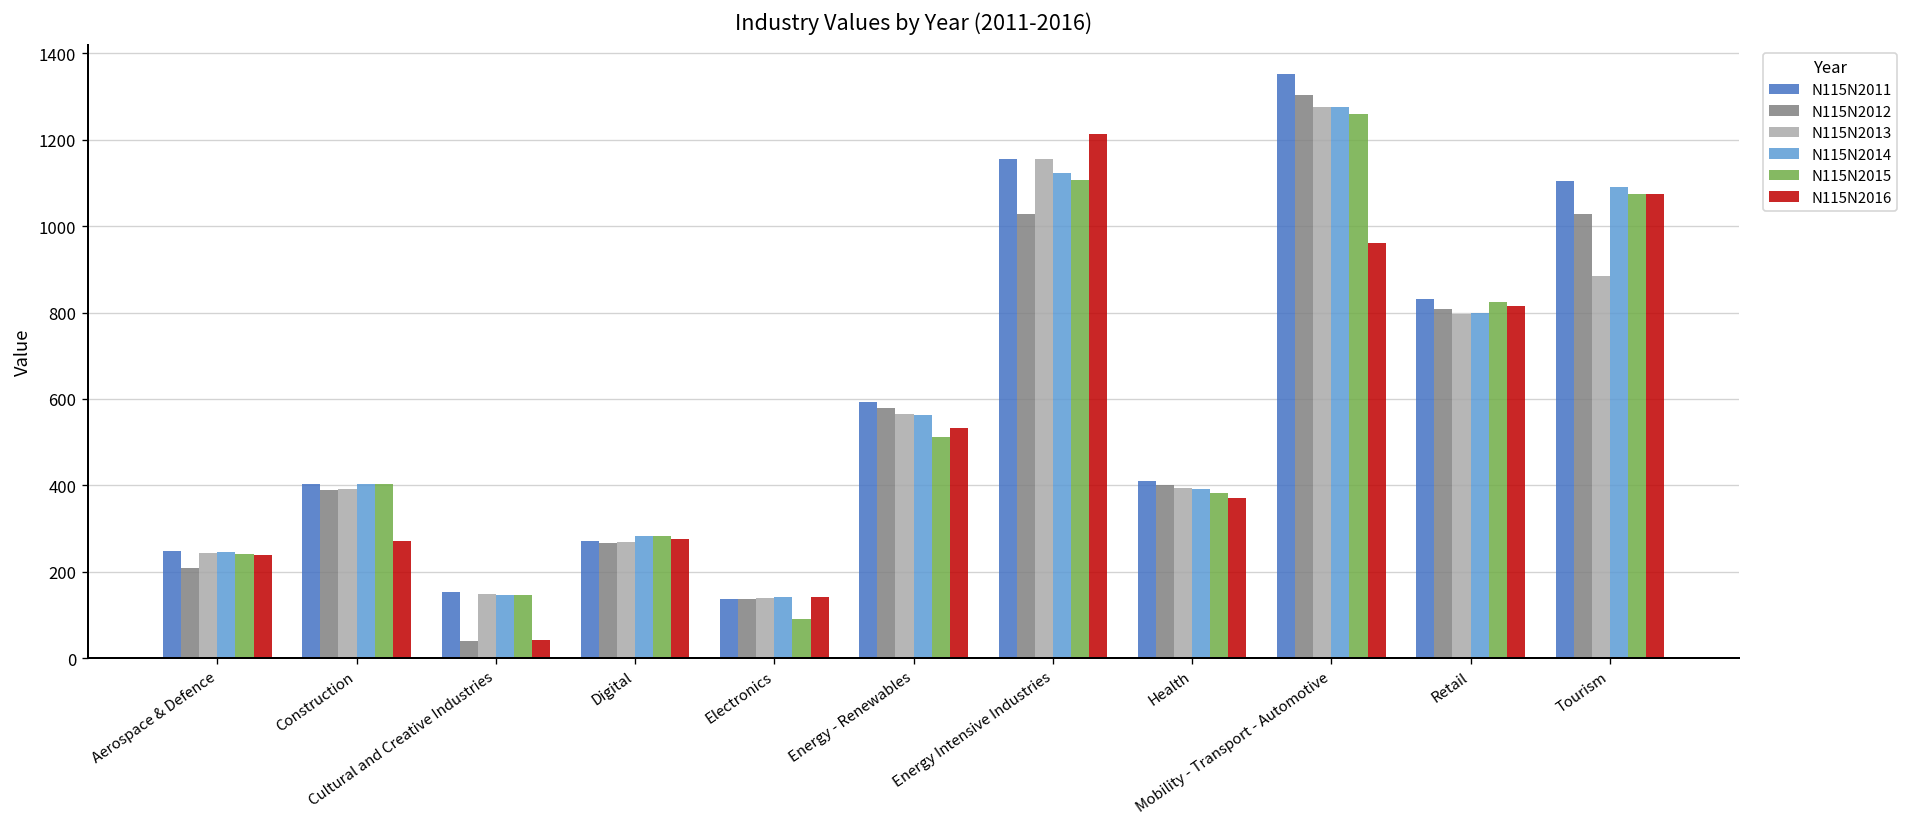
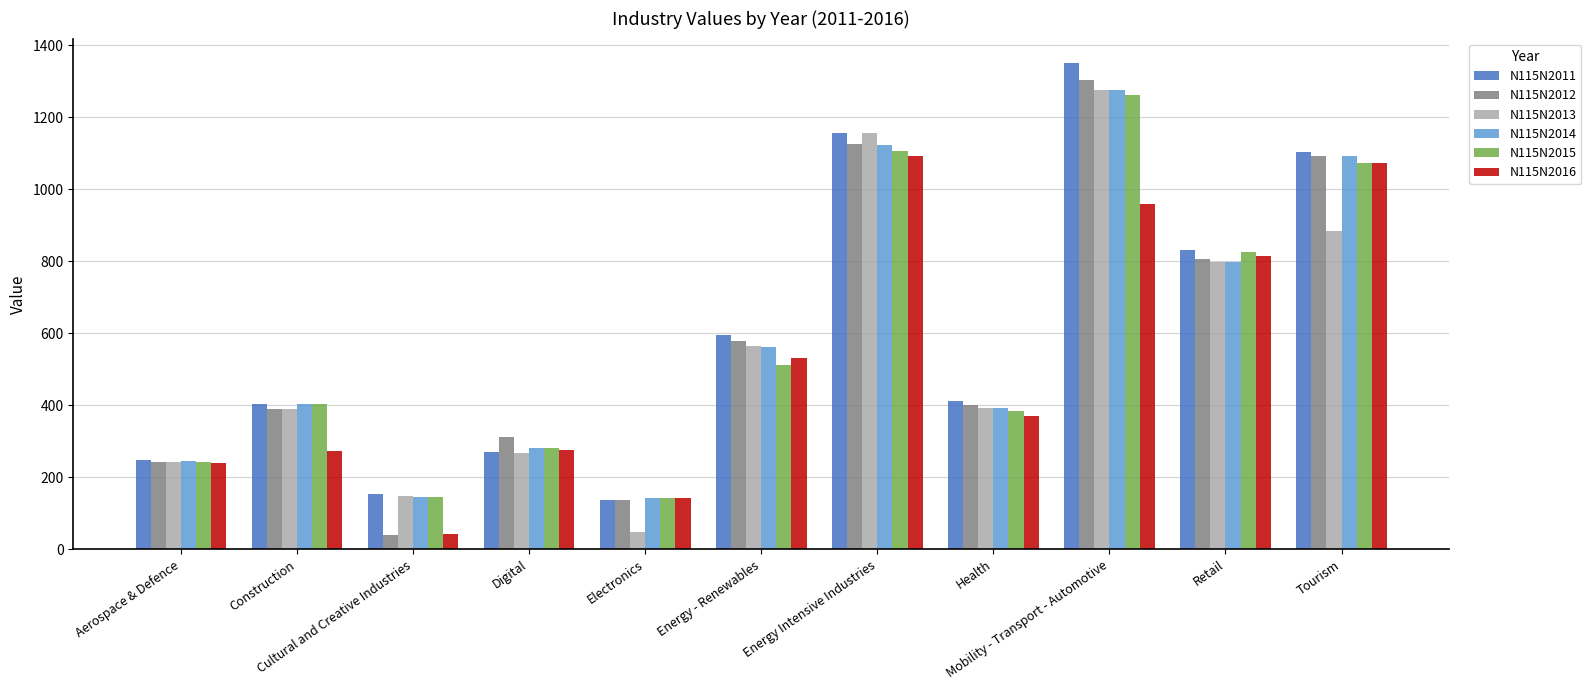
N115N2012, Aerospace & Defence: 210 -> 240
N115N2012, Digital: 270 -> 310
N115N2013, Electronics: 140 -> 50
N115N2015, Electronics: 90 -> 140
N115N2012, Energy Intensive Industries: 1030 -> 1130
N115N2016, Energy Intensive Industries: 1210 -> 1090
N115N2012, Tourism: 1030 -> 1090
